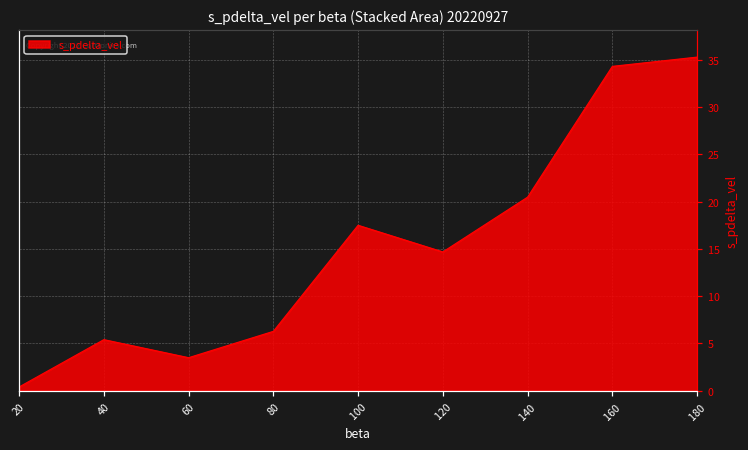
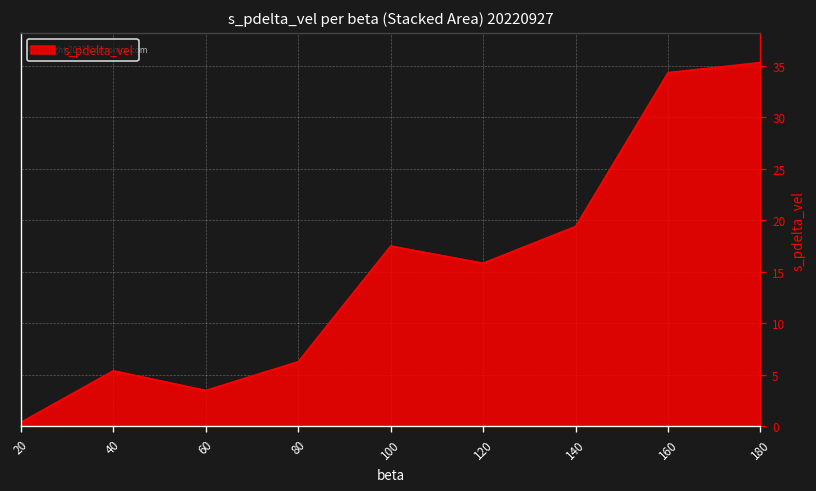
120: 15 -> 16
140: 20 -> 19
